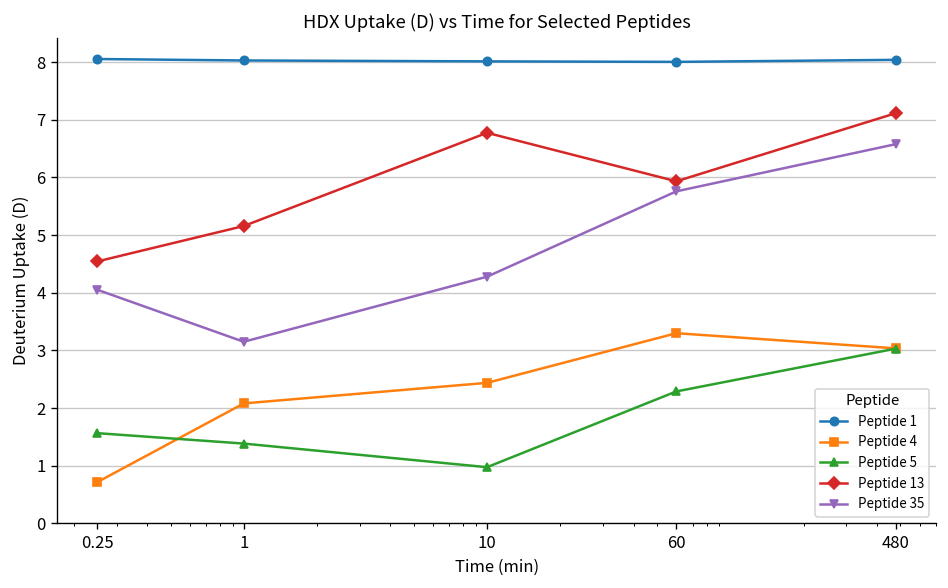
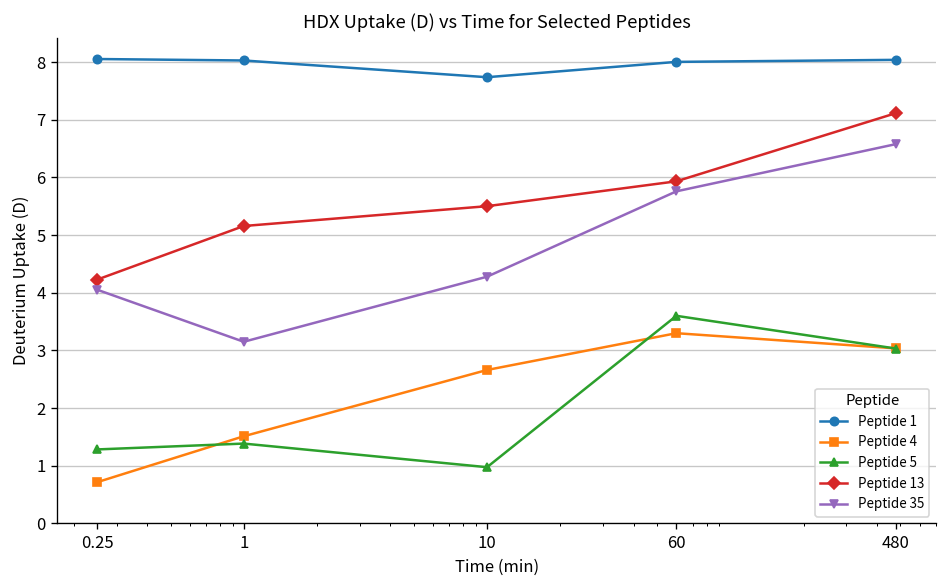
Peptide 5, 0.25: 1.6 -> 1.3
Peptide 13, 0.25: 4.5 -> 4.2
Peptide 4, 1: 2.1 -> 1.5
Peptide 1, 10: 8.0 -> 7.7
Peptide 4, 10: 2.4 -> 2.7
Peptide 13, 10: 6.8 -> 5.5
Peptide 5, 60: 2.3 -> 3.6
